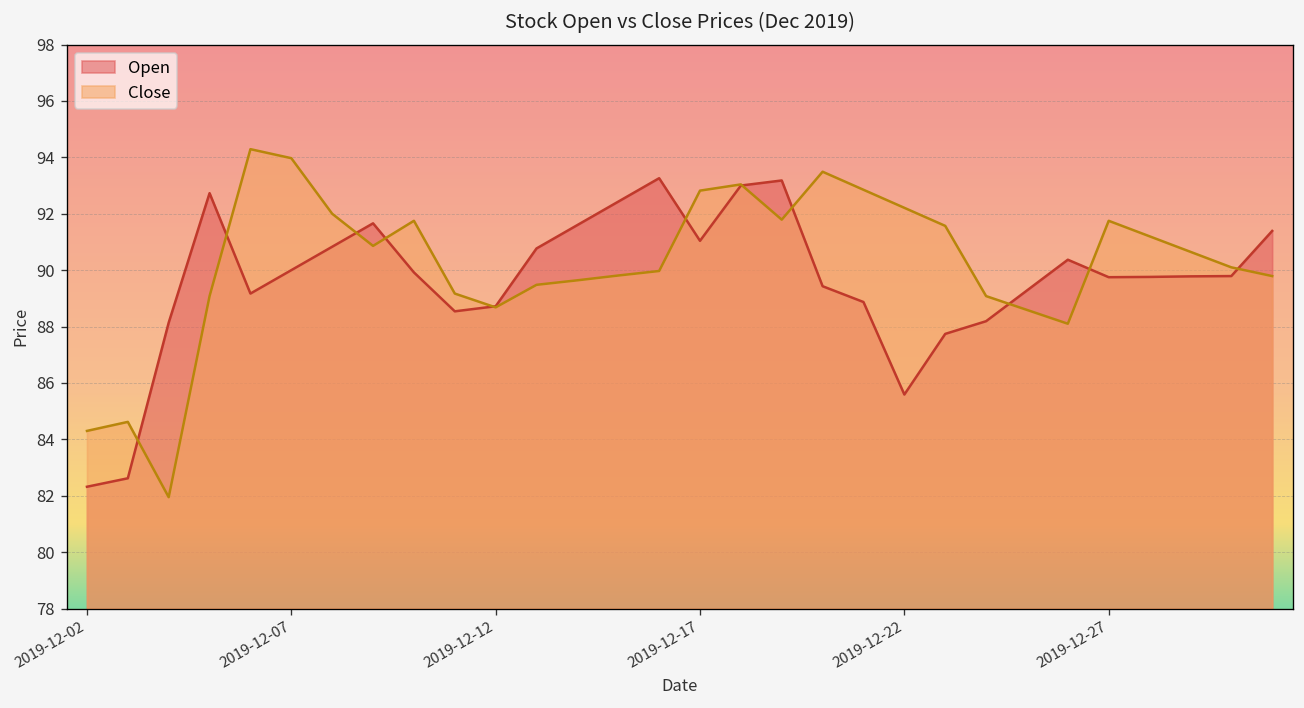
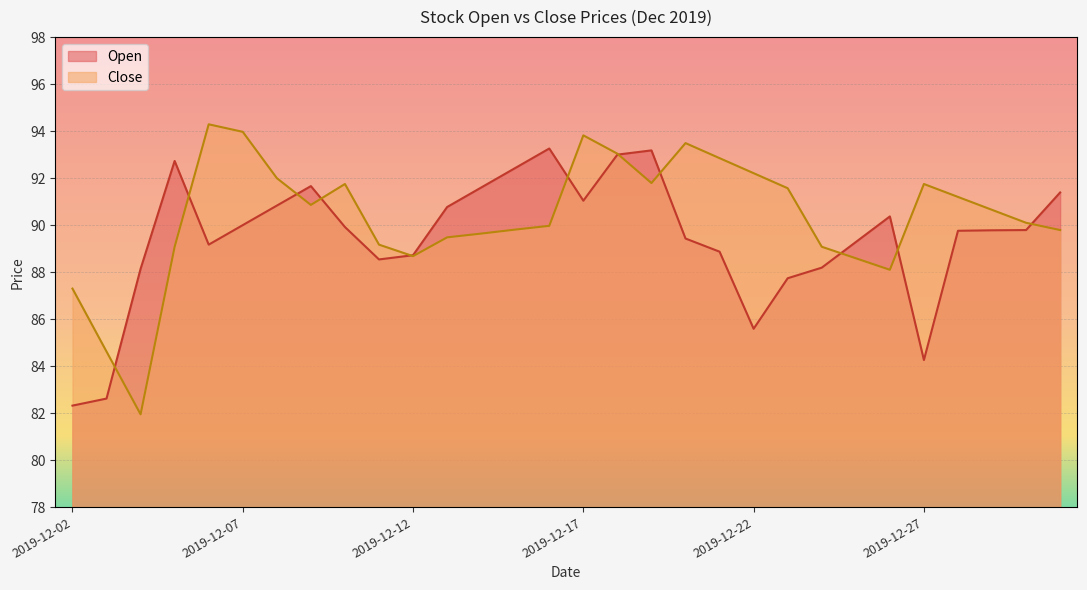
Close, 2019-12-02: 84.3 -> 87.3
Close, 2019-12-17: 92.8 -> 93.8
Open, 2019-12-27: 89.8 -> 84.3
